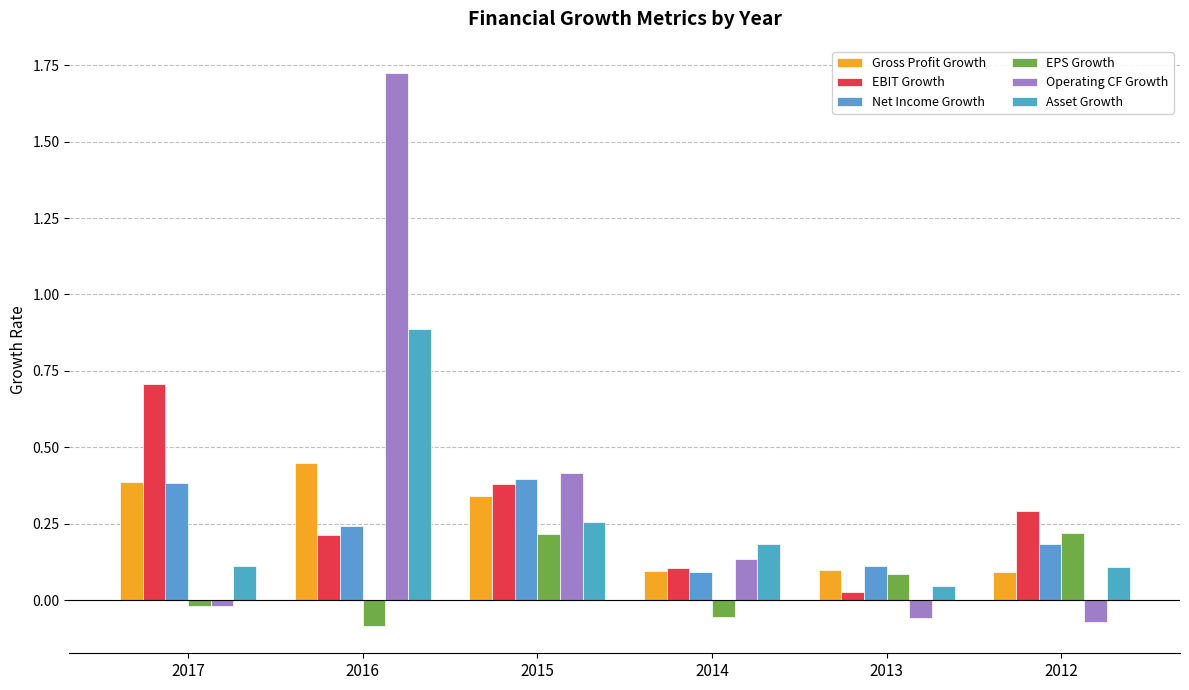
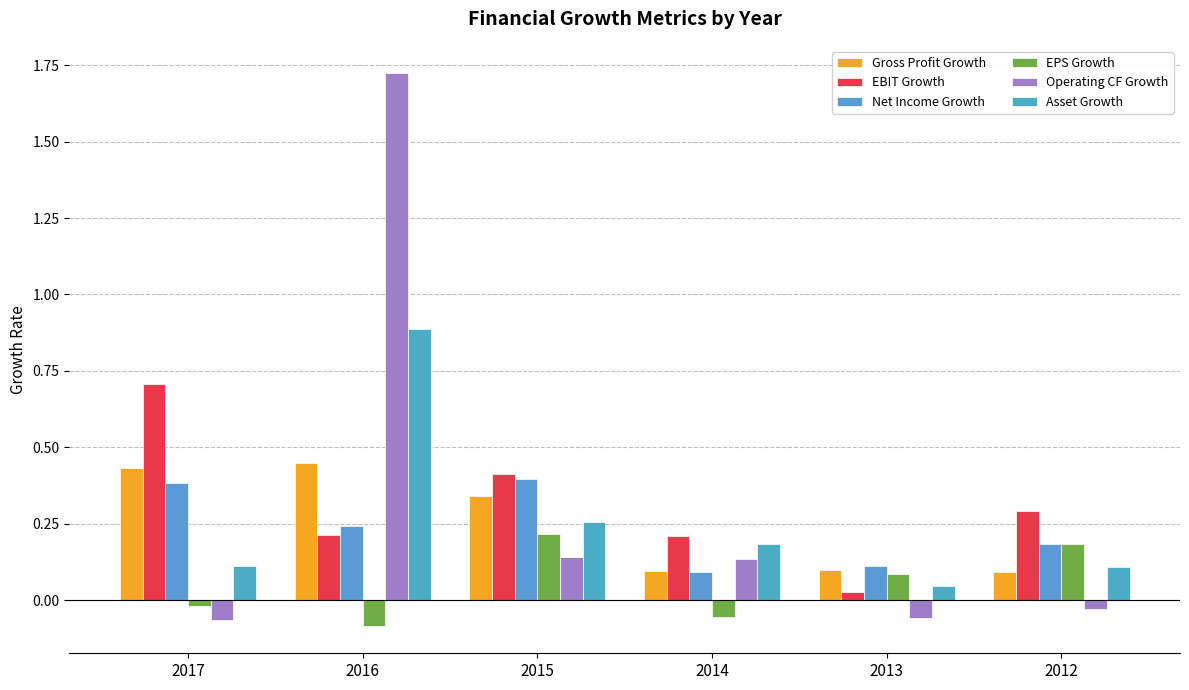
Gross Profit Growth, 2017: 0.39 -> 0.43
Operating CF Growth, 2017: -0.02 -> -0.06
EBIT Growth, 2015: 0.38 -> 0.41
Operating CF Growth, 2015: 0.42 -> 0.14
EBIT Growth, 2014: 0.11 -> 0.21
EPS Growth, 2012: 0.22 -> 0.18
Operating CF Growth, 2012: -0.07 -> -0.03
